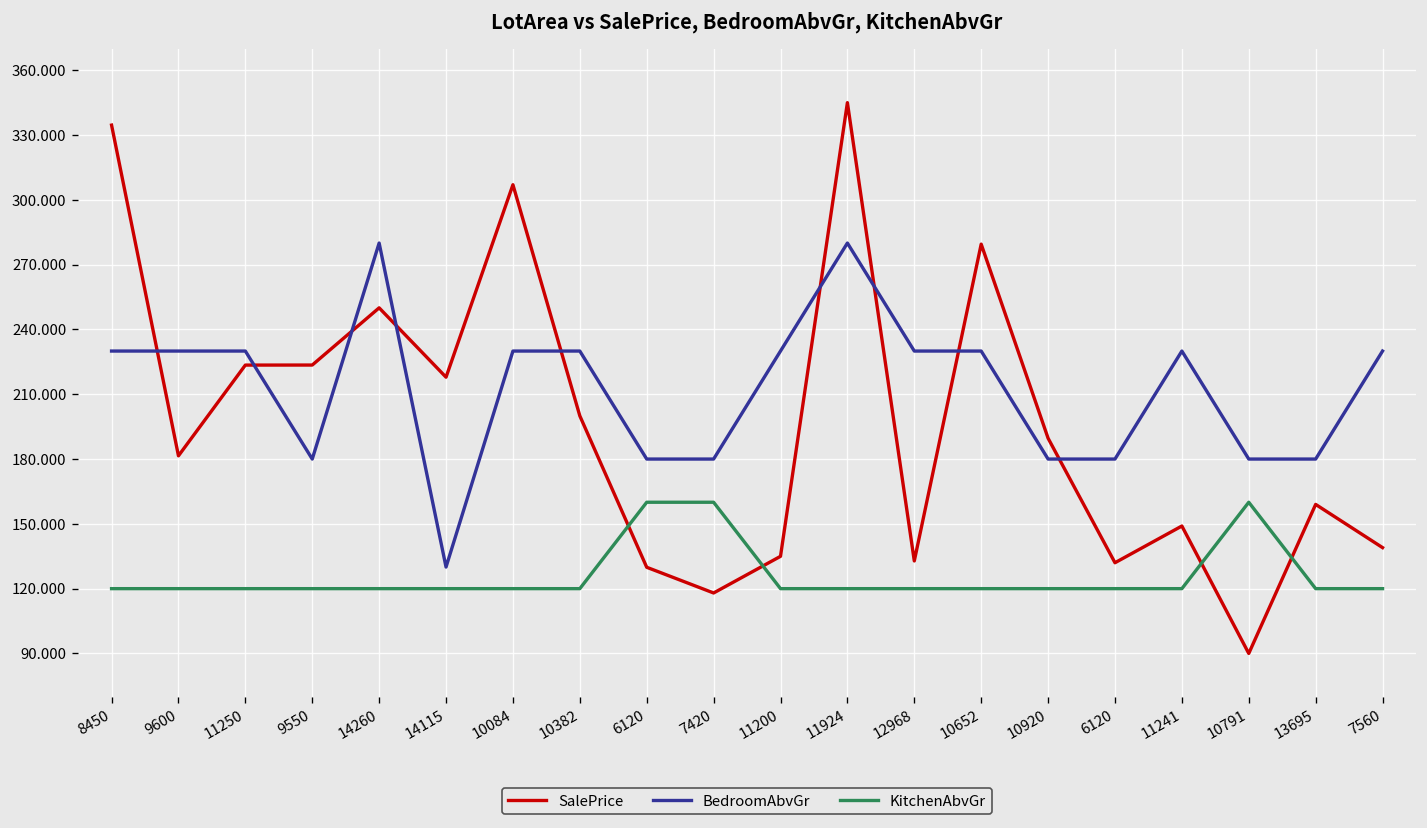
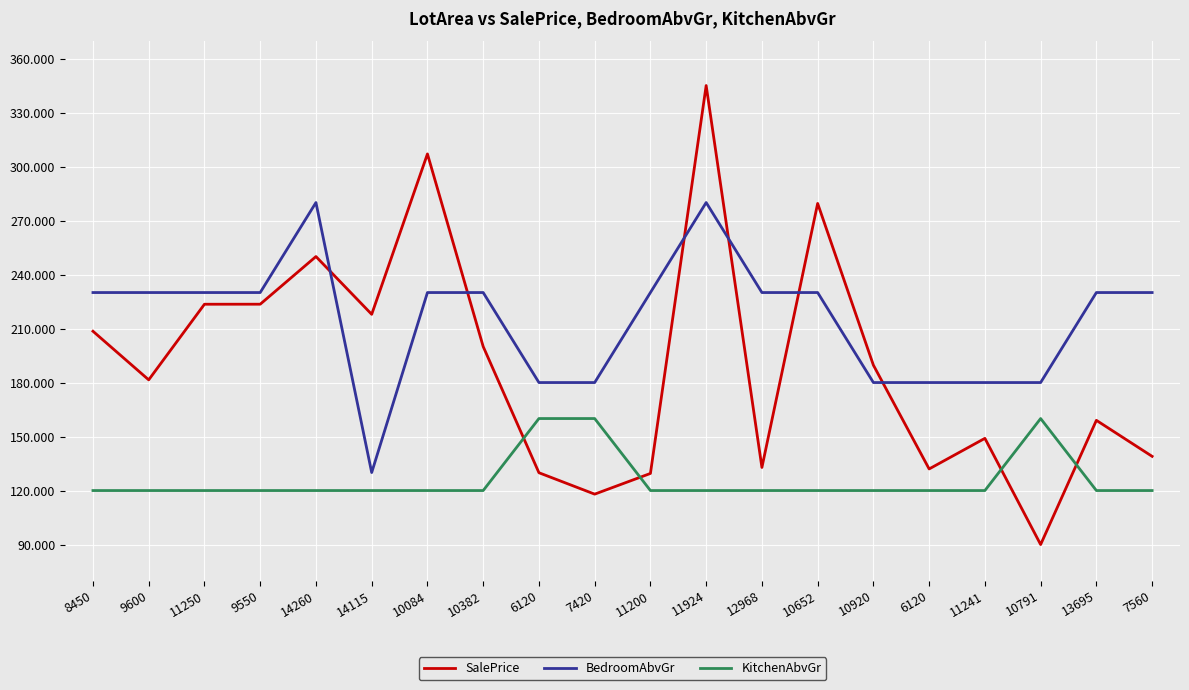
SalePrice, 8450: 335 -> 209
BedroomAbvGr, 9550: 180 -> 230
SalePrice, 11200: 135 -> 130
BedroomAbvGr, 11241: 230 -> 180
BedroomAbvGr, 13695: 180 -> 230
